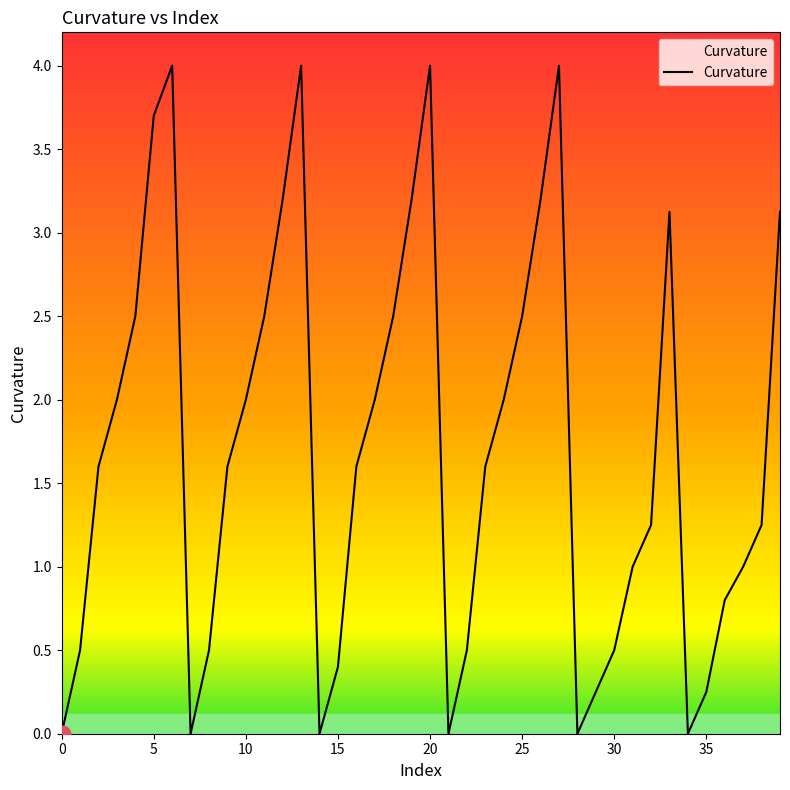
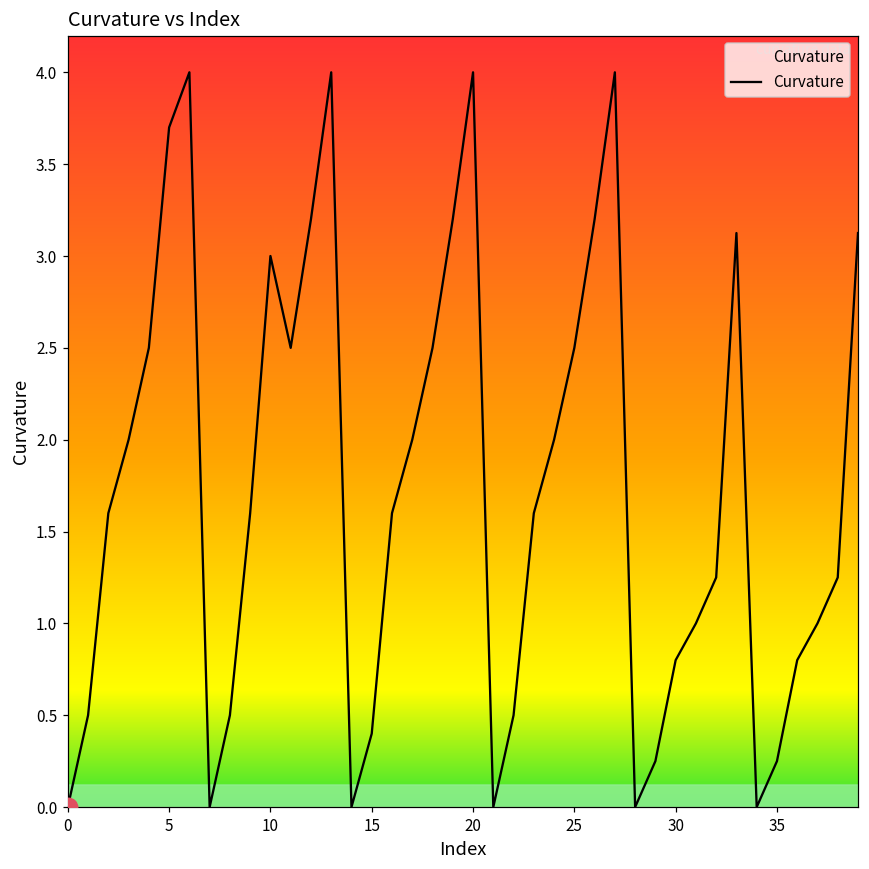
Curvature, 10: 2 -> 3
Curvature, 30: 0.5 -> 0.8
